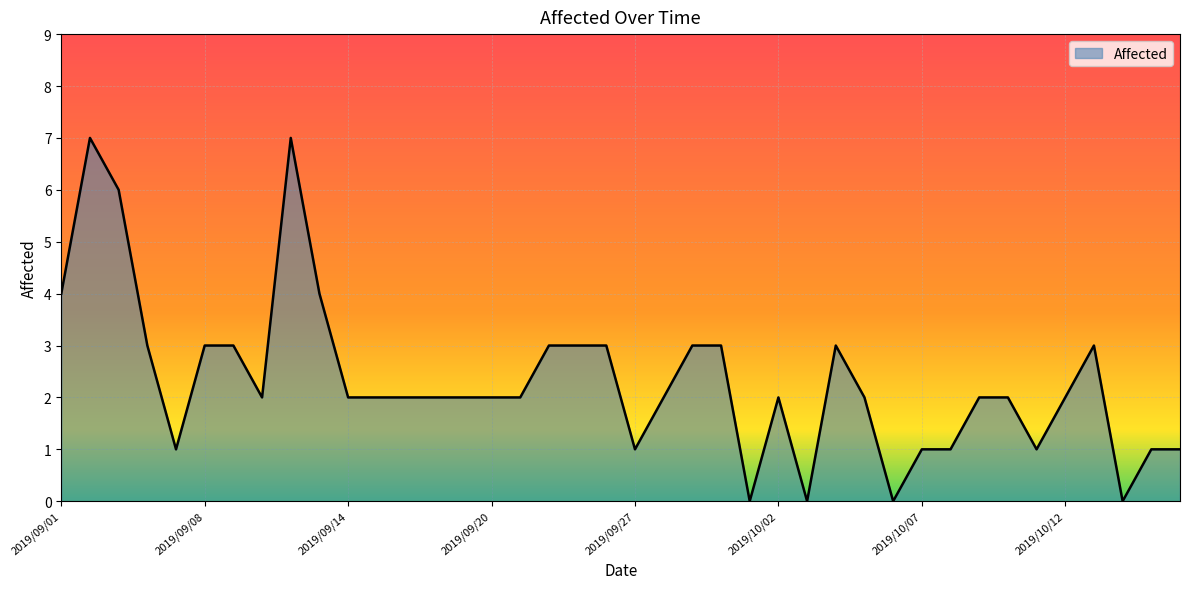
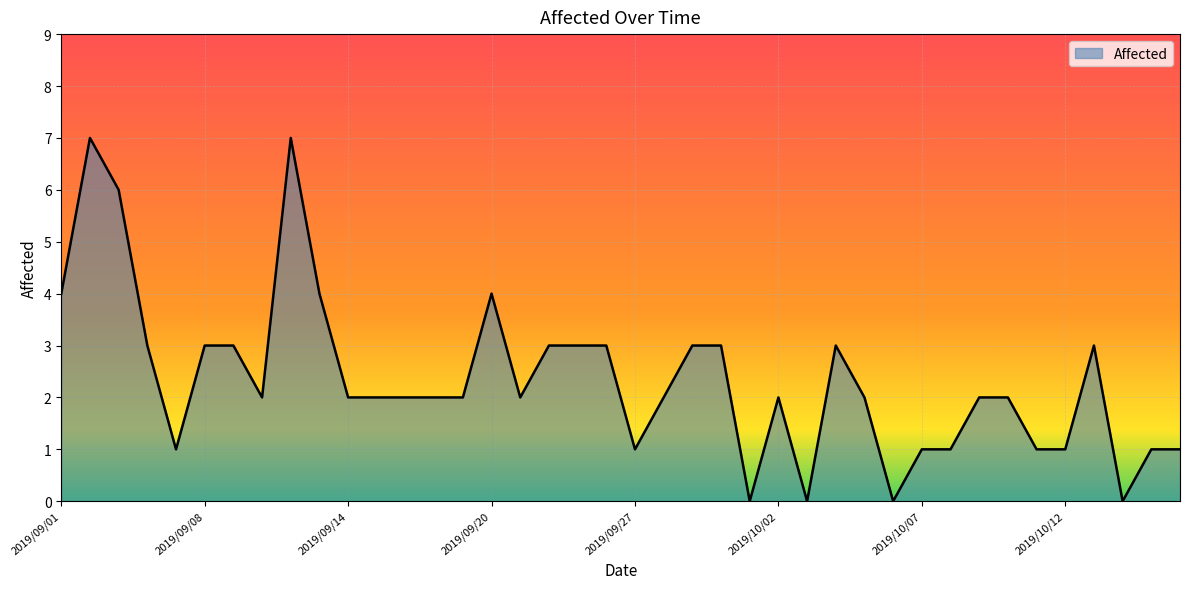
2019/09/20: 2 -> 4
2019/10/12: 2 -> 1
